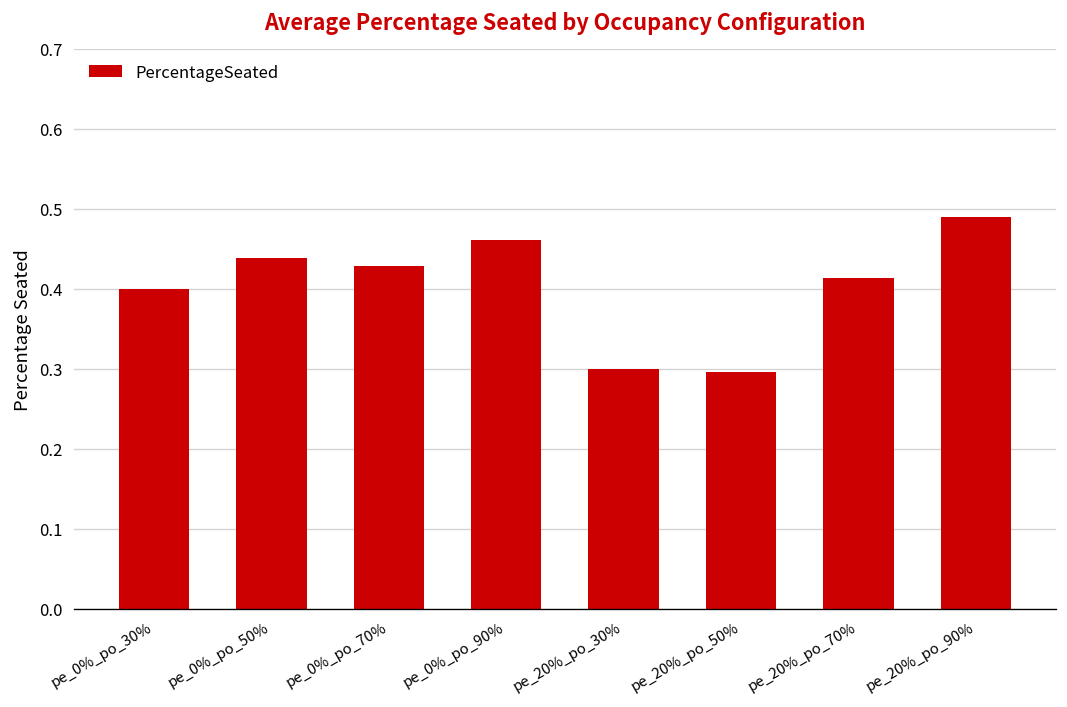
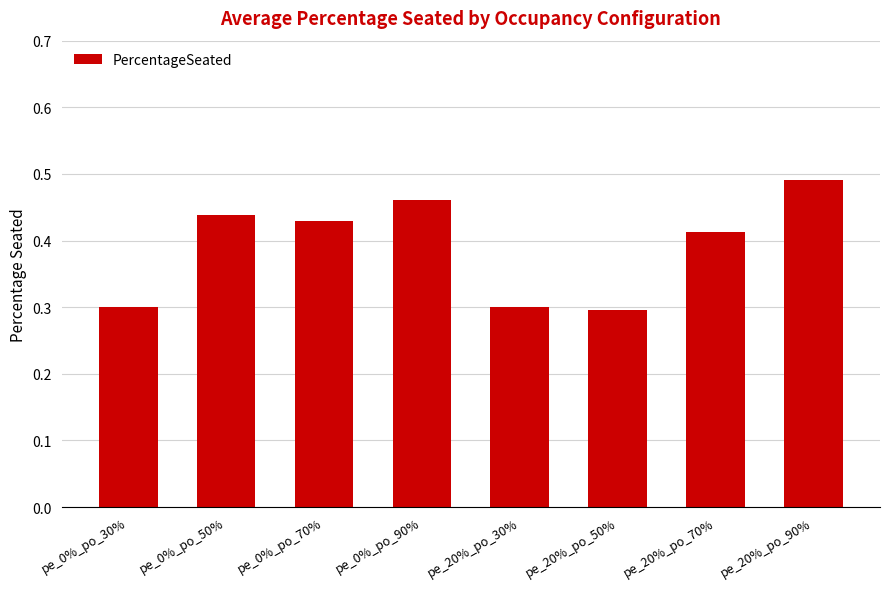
pe_0%_po_30%: 0.4 -> 0.3
